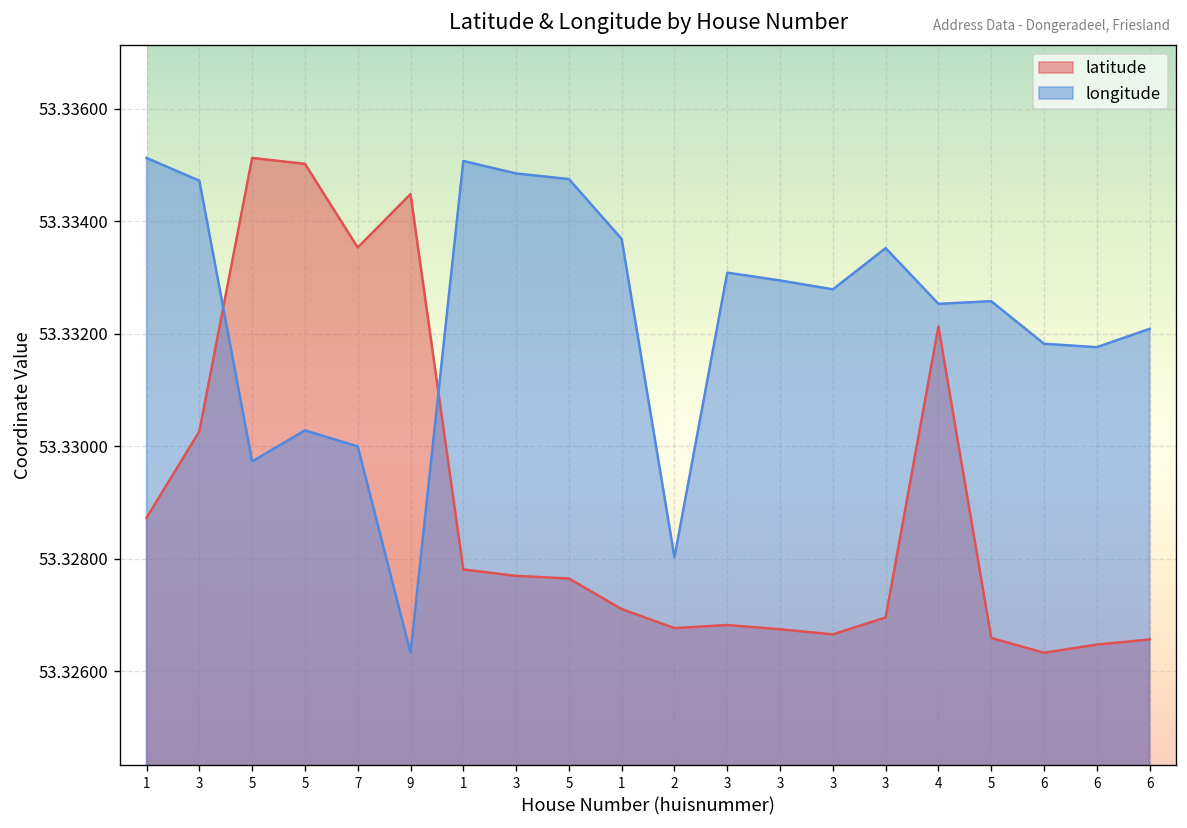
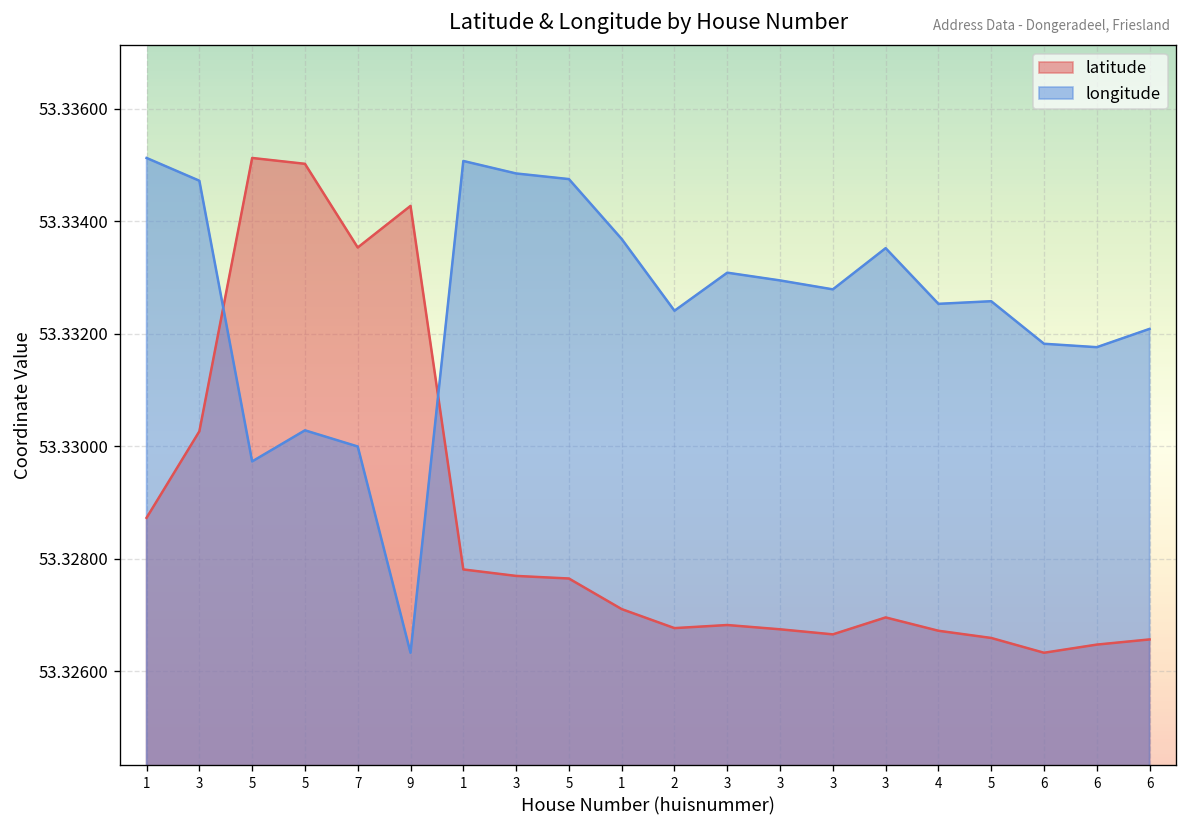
latitude, 9: 53.3345 -> 53.3343
longitude, 2: 53.3280 -> 53.3324
latitude, 4: 53.3321 -> 53.3267
